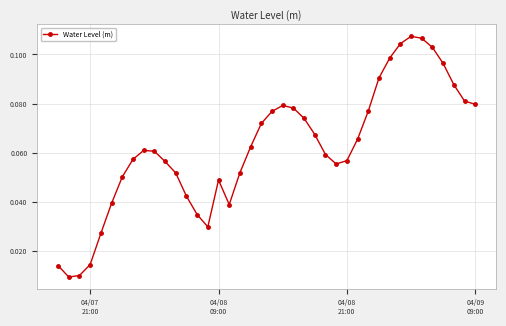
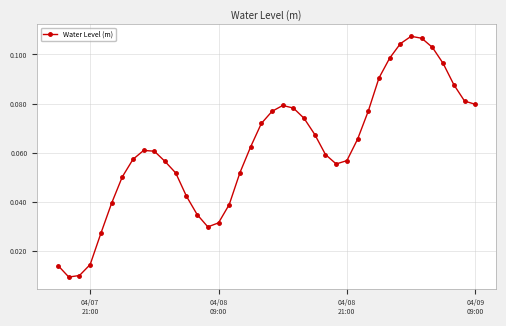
04/08 09:00: 0.049 -> 0.032
